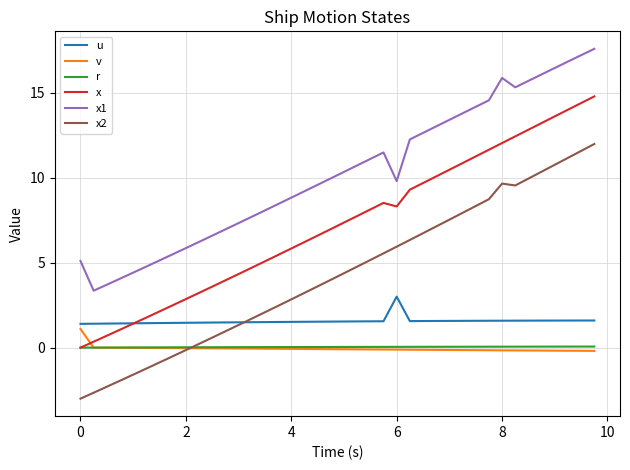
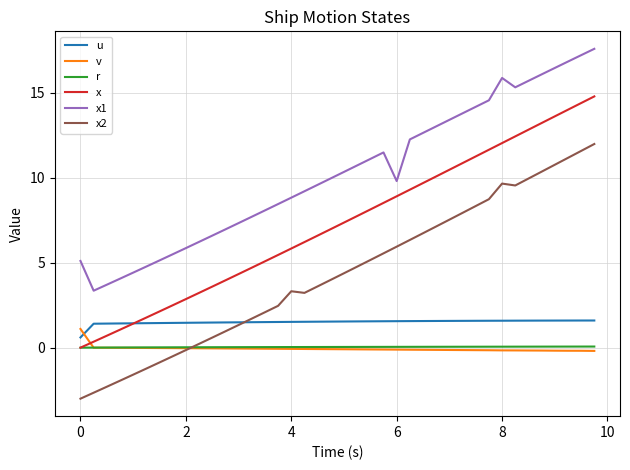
u, 0: 1.4 -> 0.6
x2, 4: 2.8 -> 3.3
u, 6: 3.0 -> 1.6
x, 6: 8.3 -> 8.9
